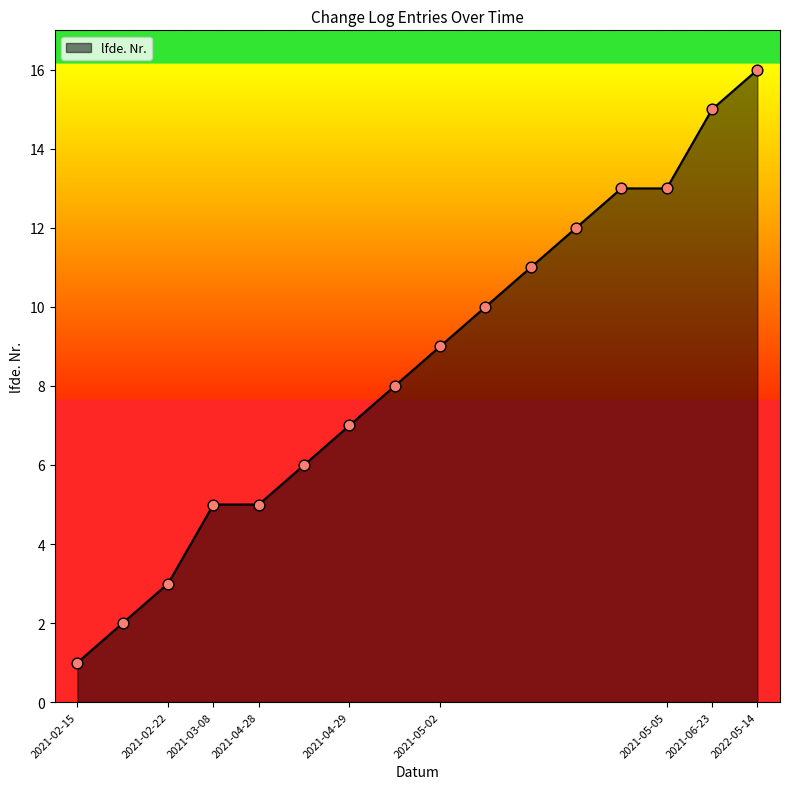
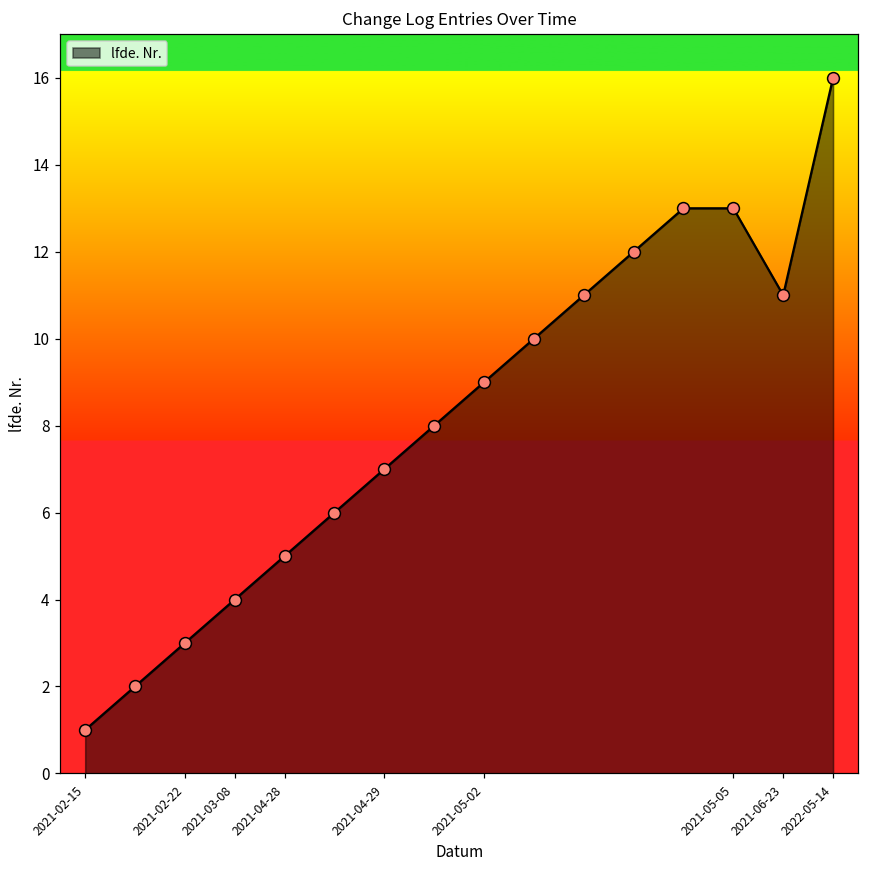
2021-03-08: 5 -> 4
2021-06-23: 15 -> 11
